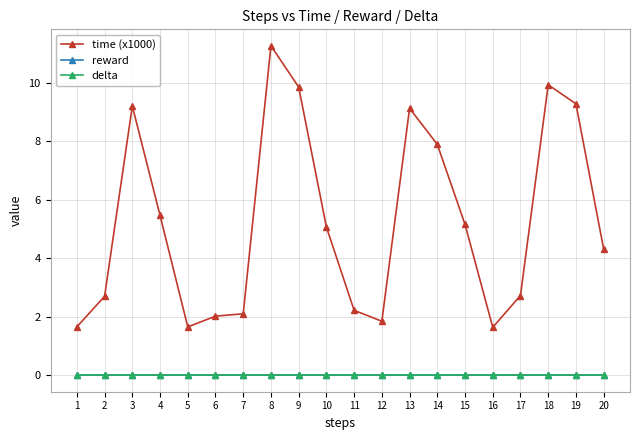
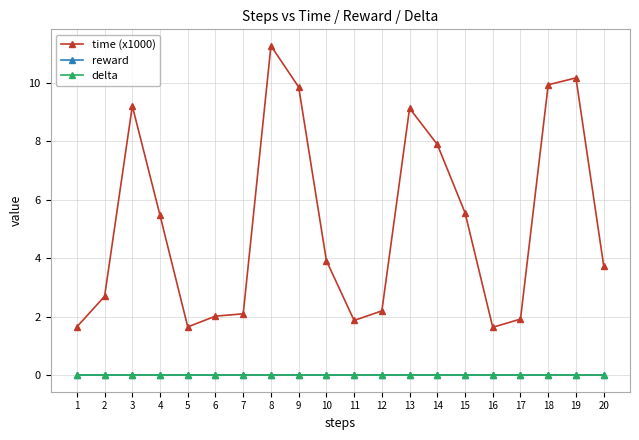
time (x1000), 10: 5.1 -> 3.9
time (x1000), 11: 2.2 -> 1.9
time (x1000), 12: 1.8 -> 2.2
time (x1000), 15: 5.2 -> 5.6
time (x1000), 17: 2.7 -> 1.9
time (x1000), 19: 9.3 -> 10.2
time (x1000), 20: 4.3 -> 3.8
